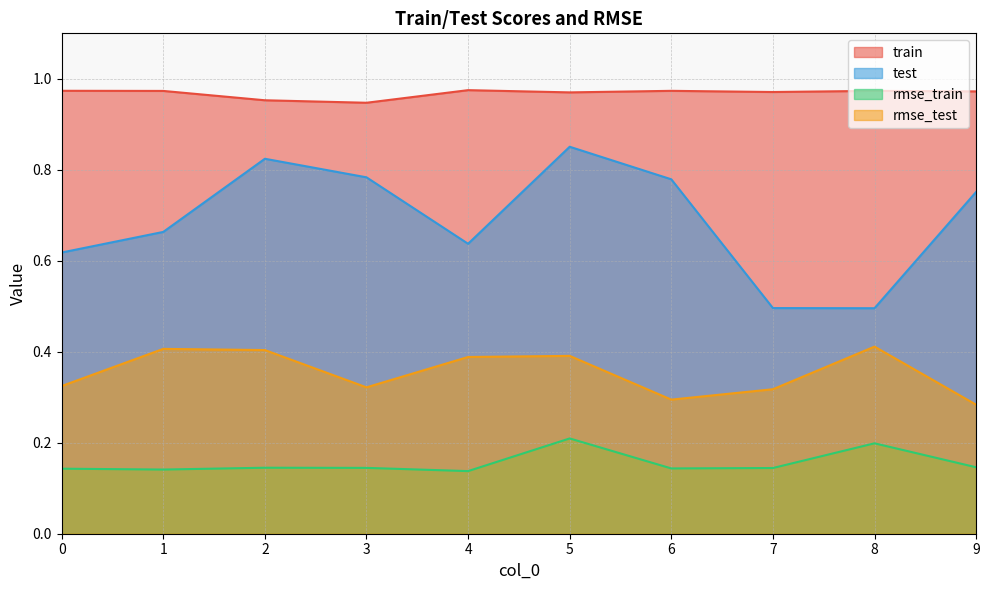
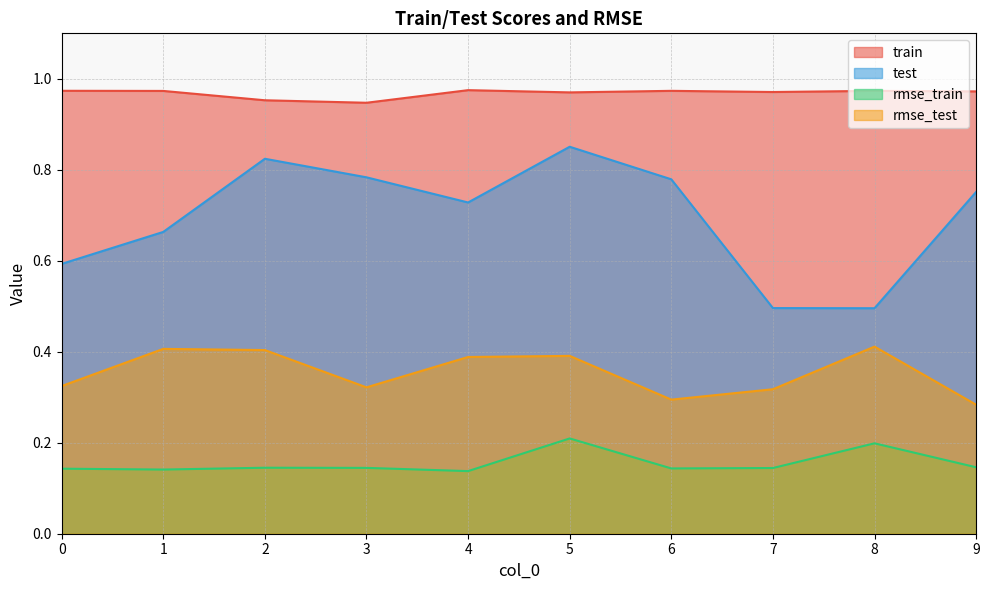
test, 0: 0.62 -> 0.59
test, 4: 0.64 -> 0.73
